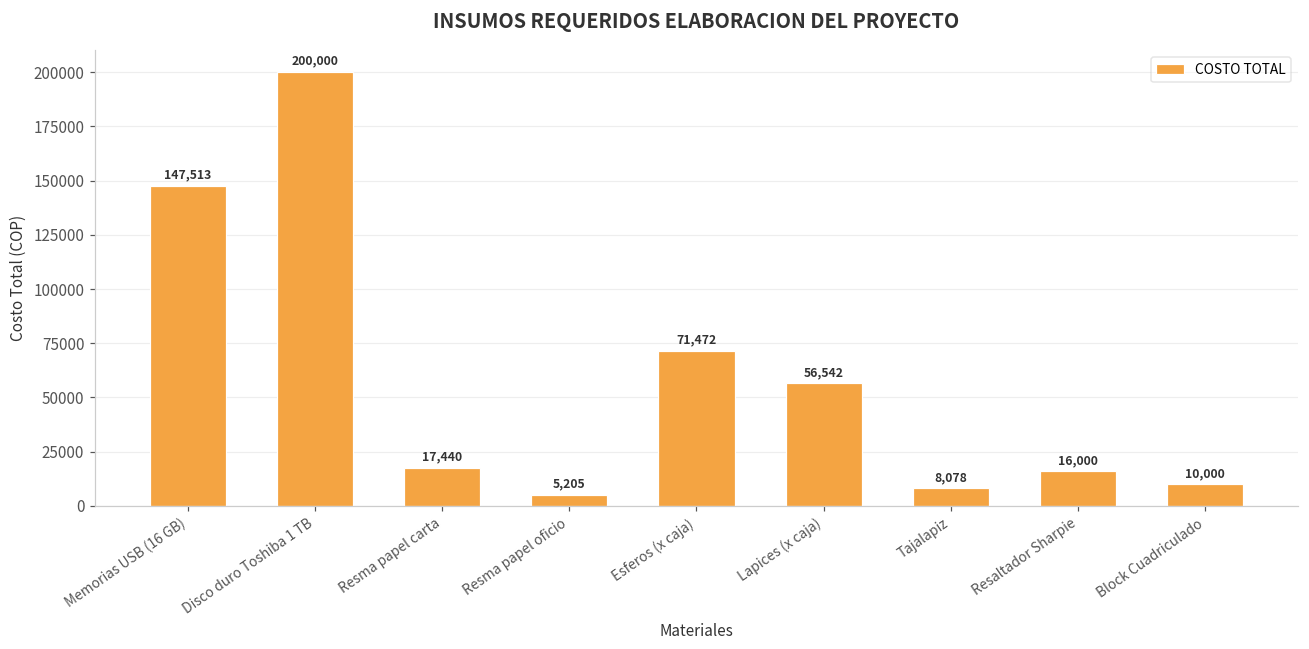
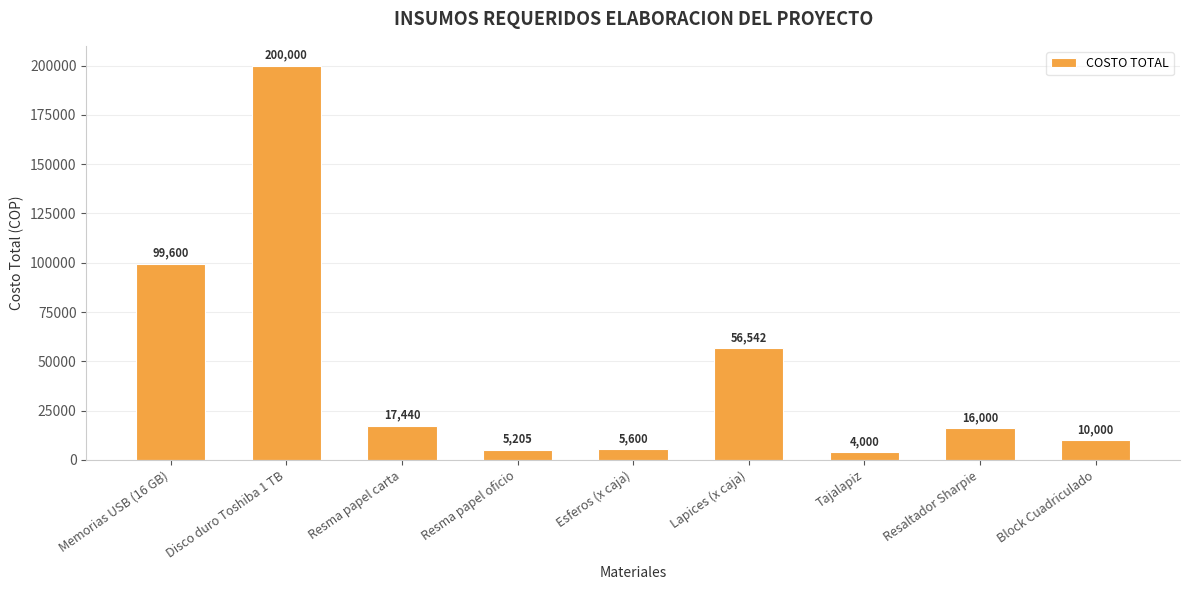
Memorias USB (16 GB): 147,513 -> 99,600
Esferos (x caja): 71,472 -> 5,600
Tajalapiz: 8,078 -> 4,000
